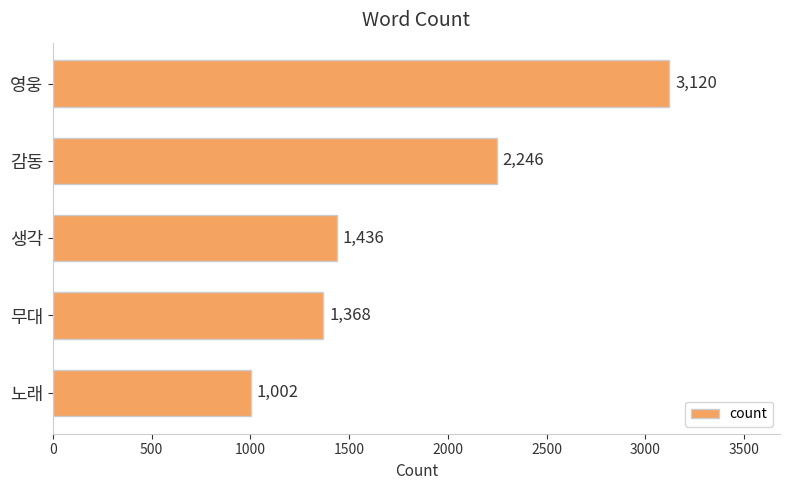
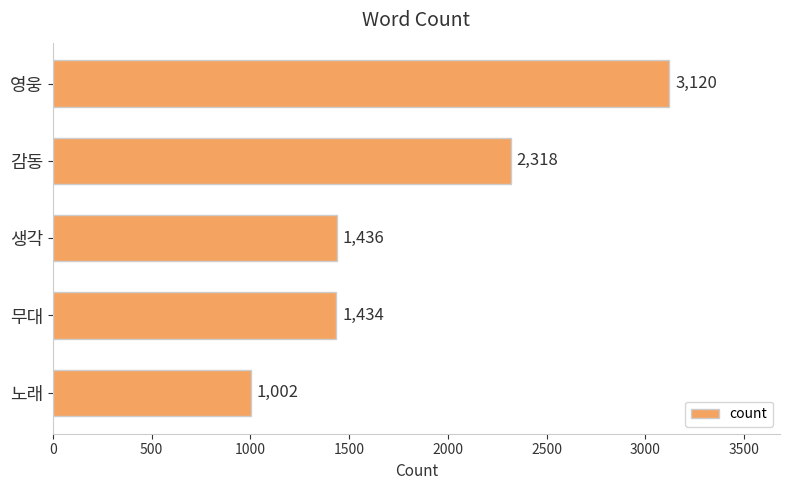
감동: 2,246 -> 2,318
무대: 1,368 -> 1,434
